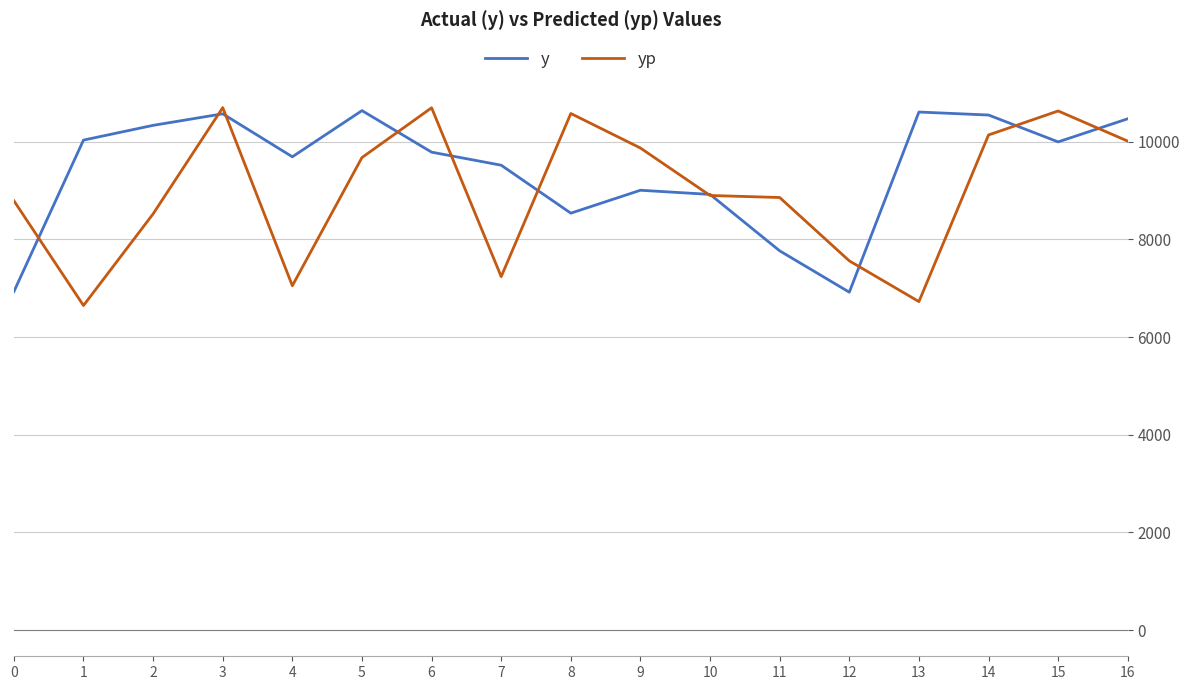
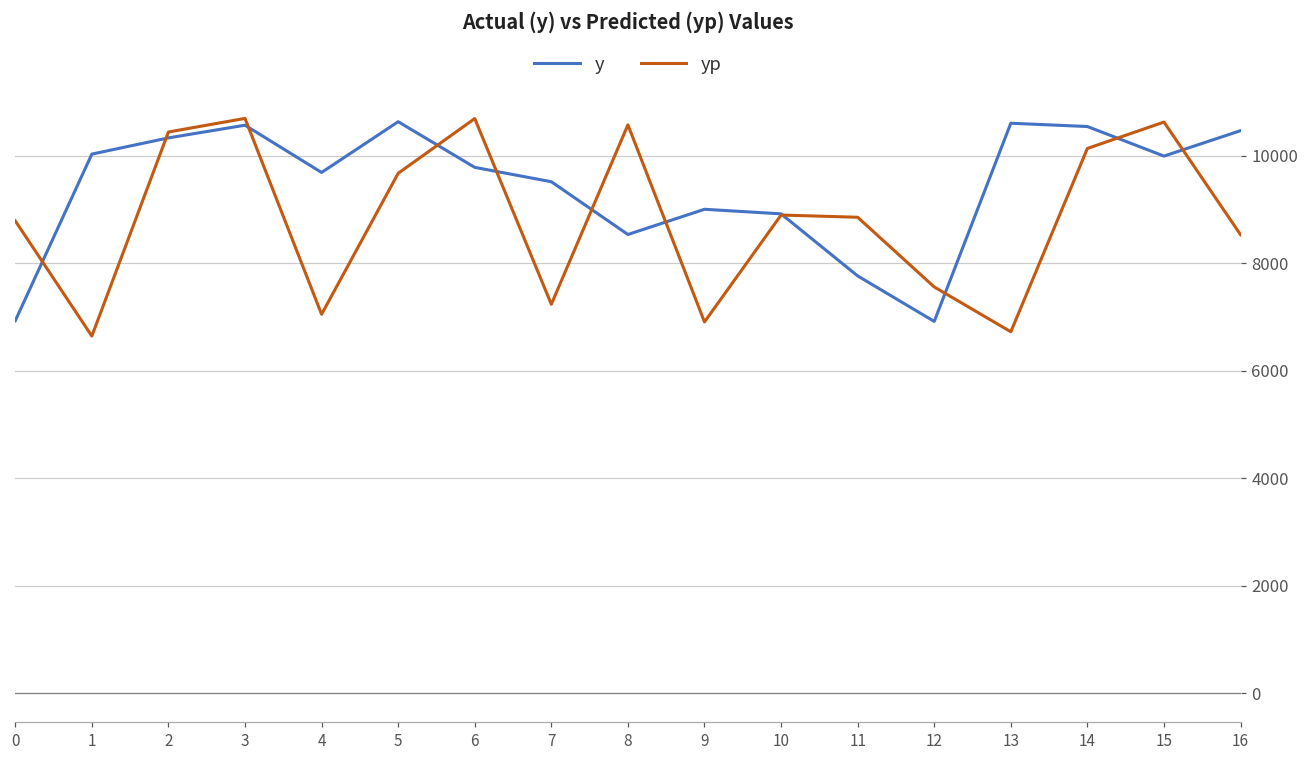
yp, 2: 8500 -> 10400
yp, 9: 9900 -> 6900
yp, 16: 10000 -> 8500
